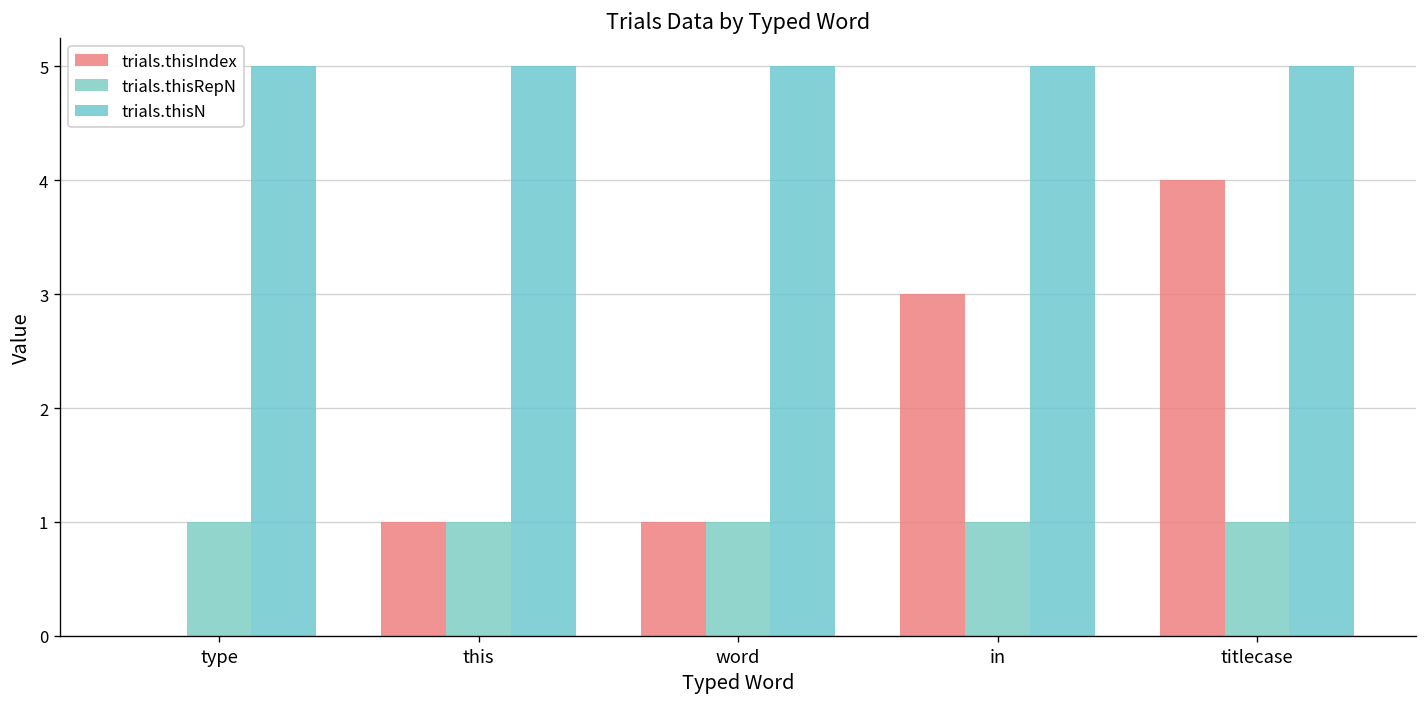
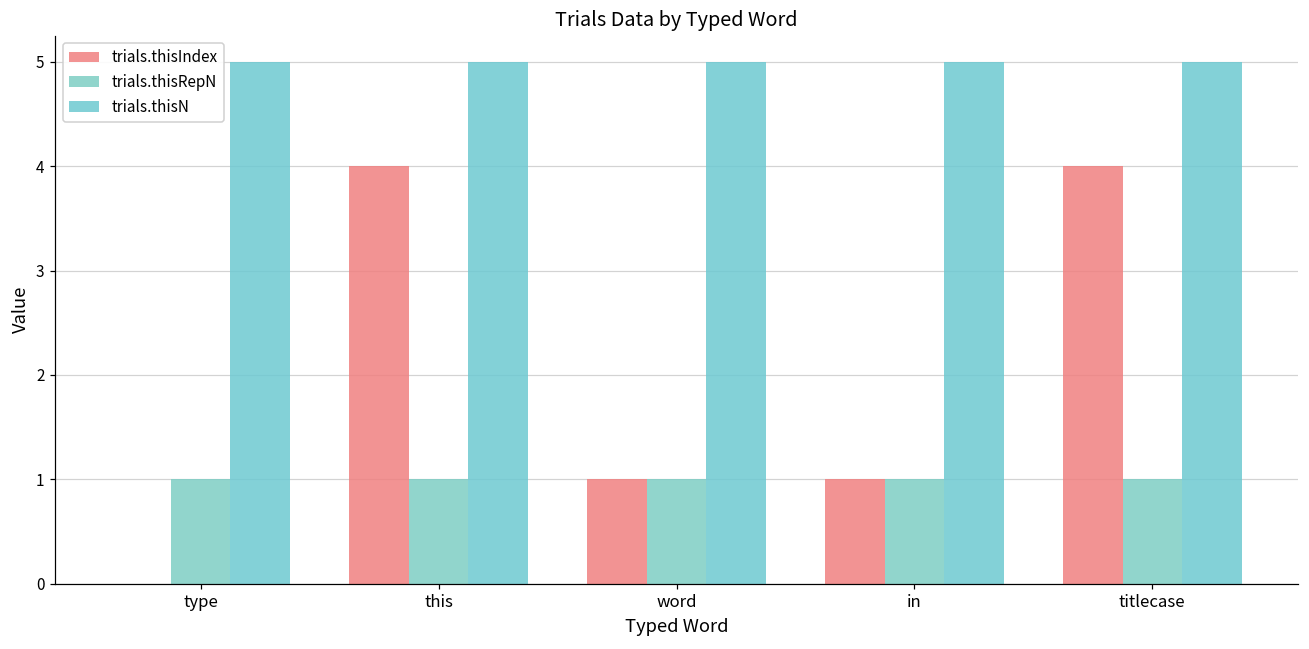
trials.thisIndex, this: 1 -> 4
trials.thisIndex, in: 3 -> 1
